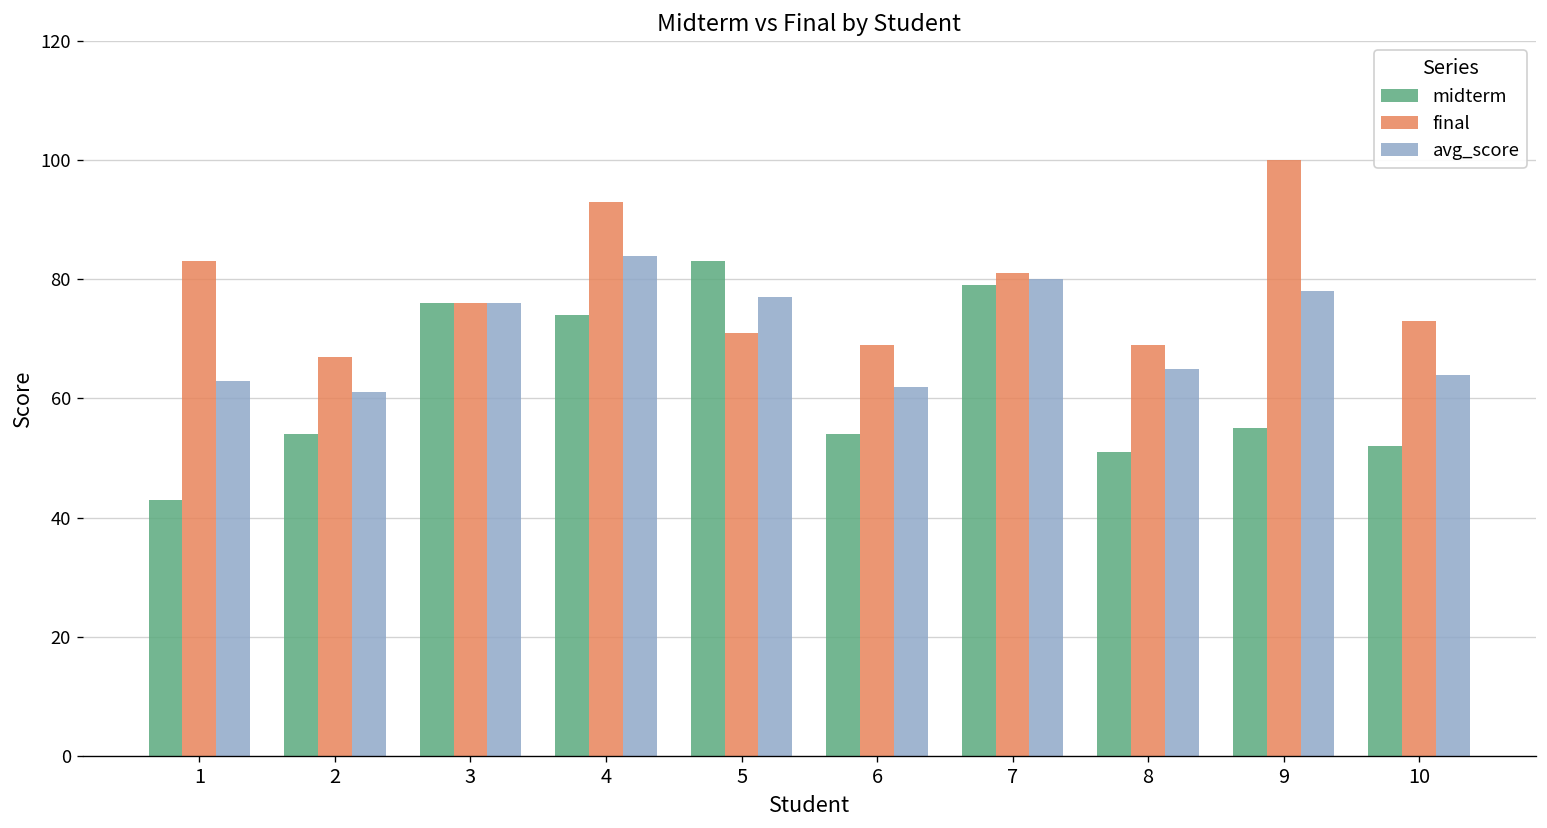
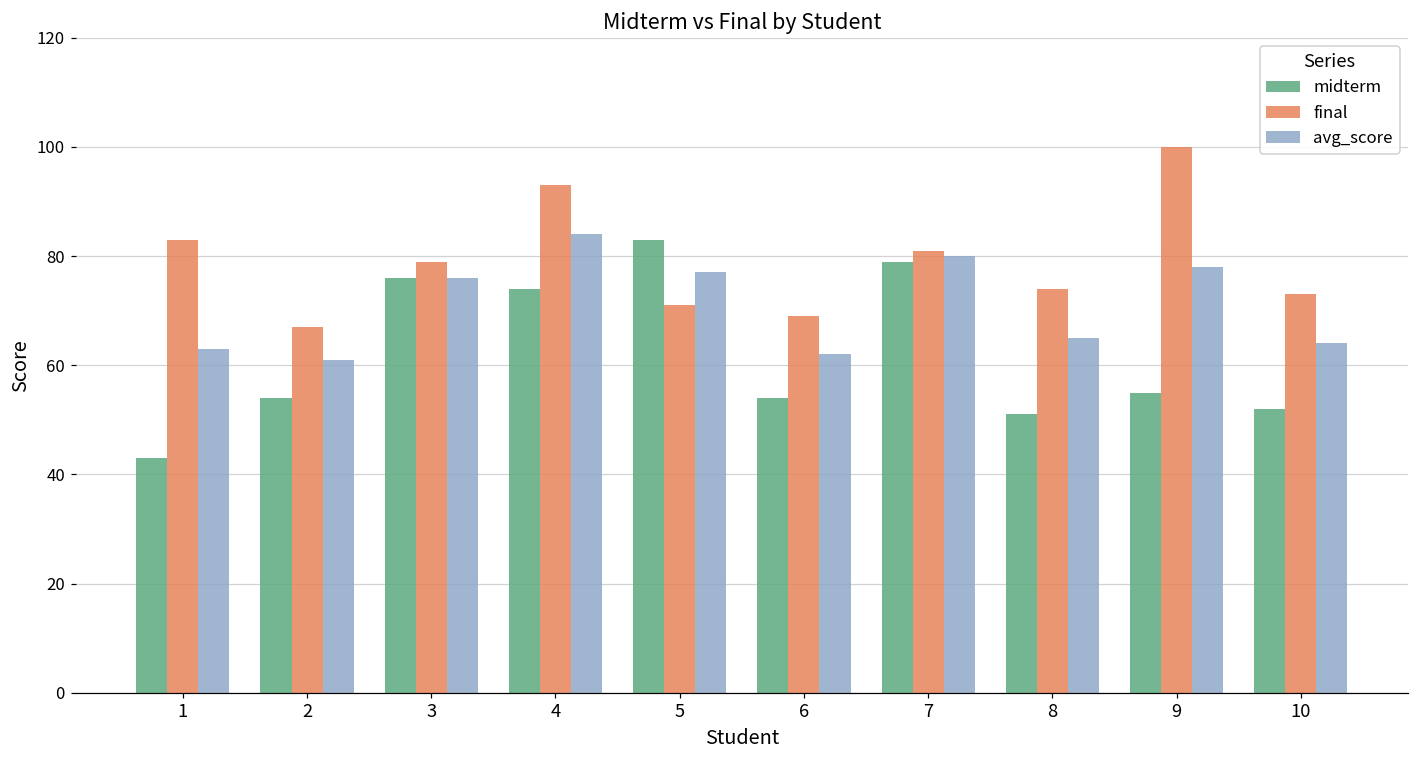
final, 3: 76 -> 79
final, 8: 69 -> 74
